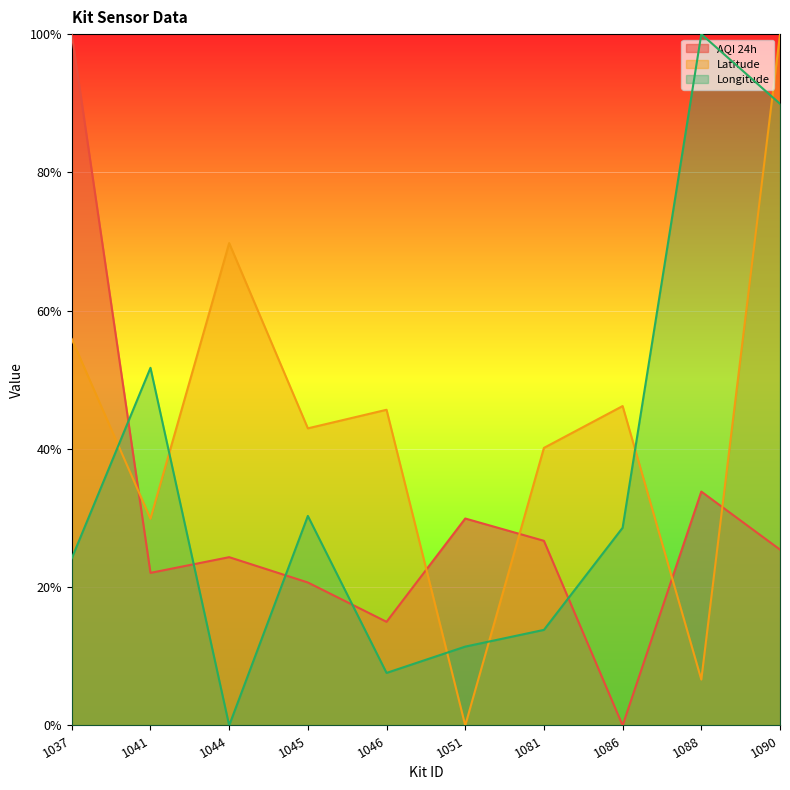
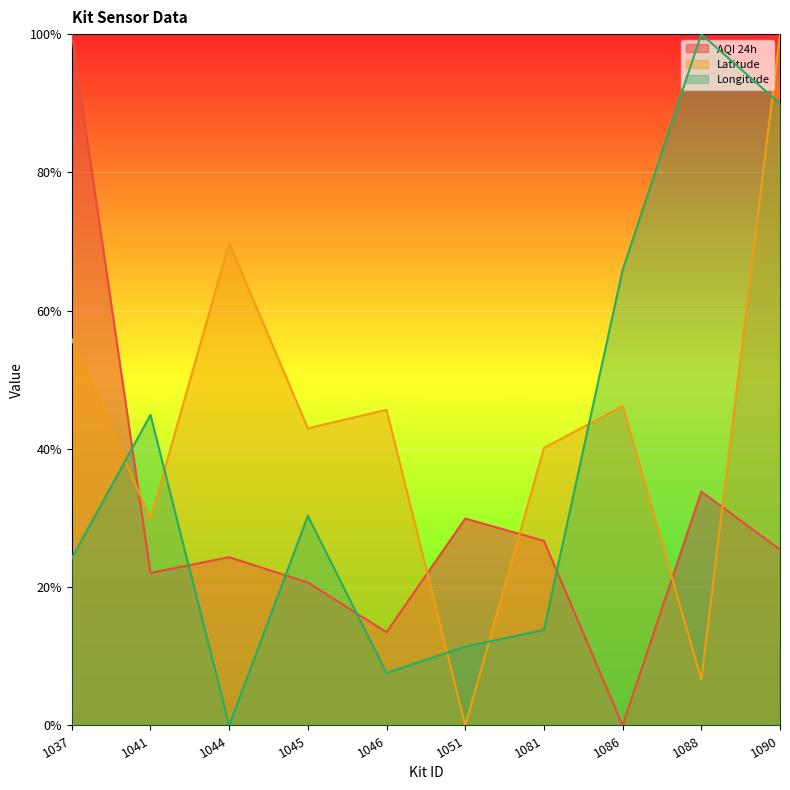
Longitude, 1041: 52% -> 45%
AQI 24h, 1046: 15% -> 13%
Longitude, 1086: 29% -> 66%
